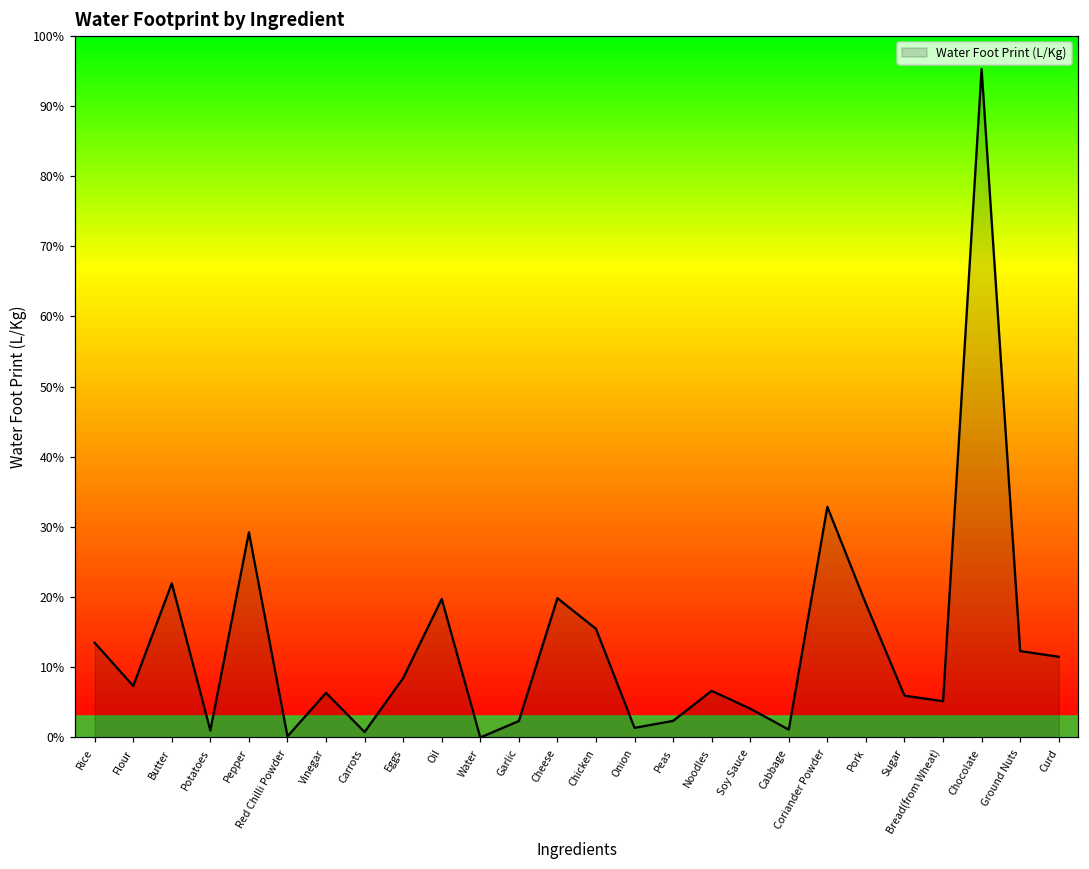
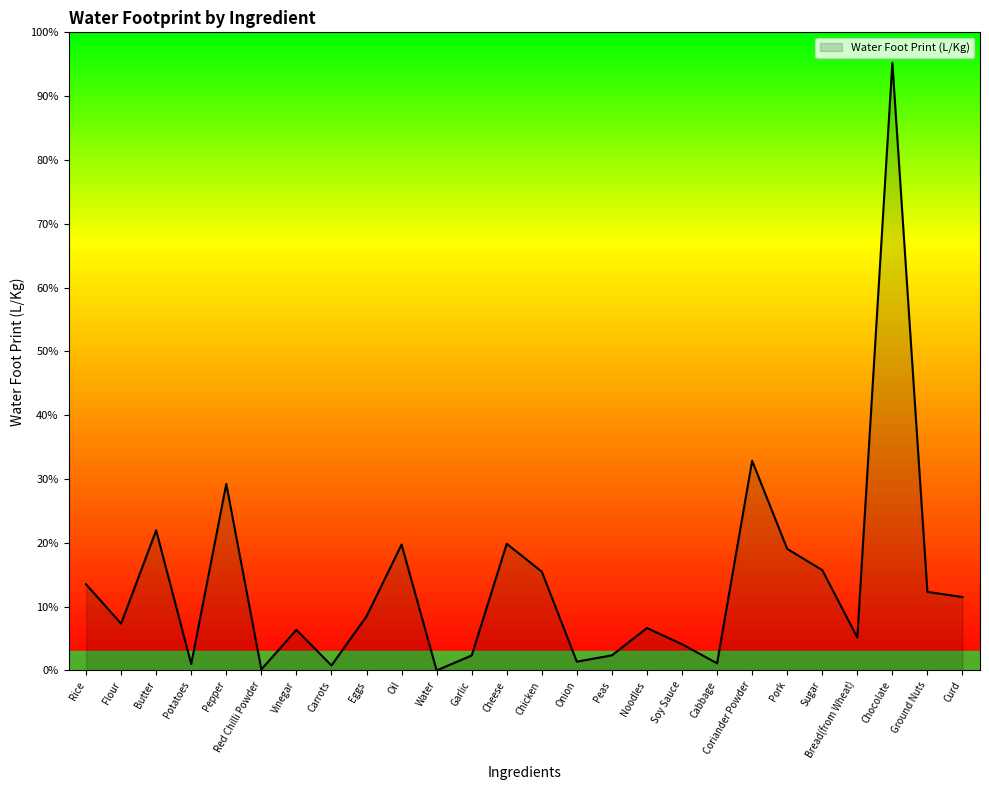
Sugar: 6% -> 16%
